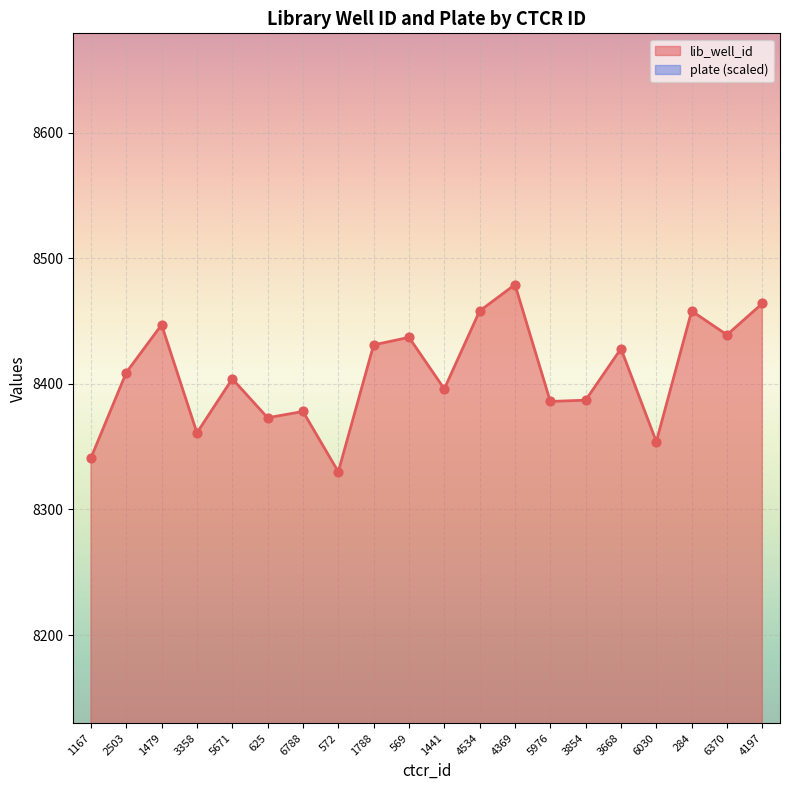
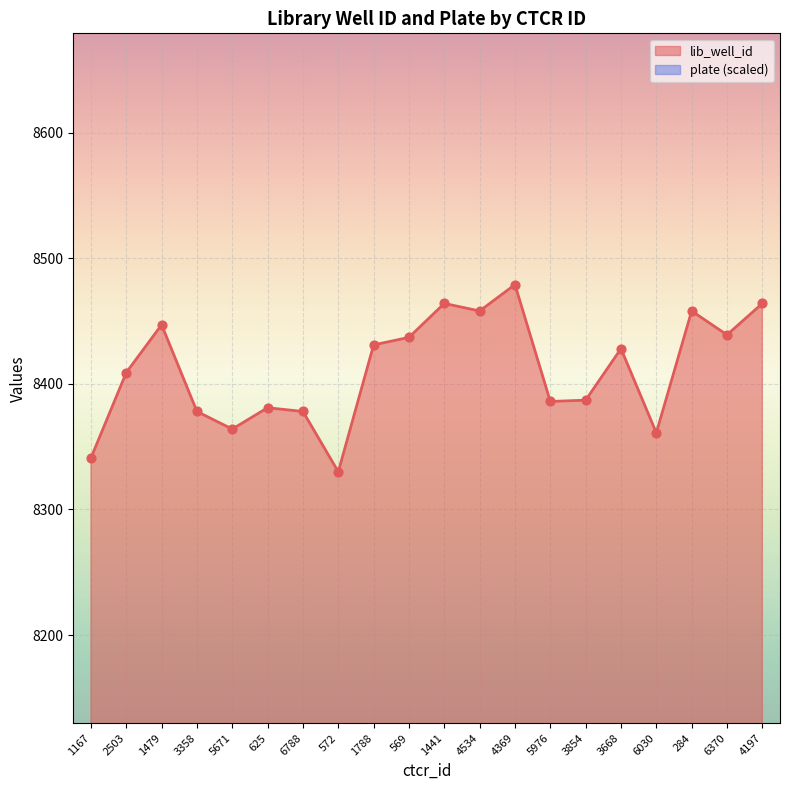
lib_well_id, 3358: 8361 -> 8378
lib_well_id, 5671: 8404 -> 8364
lib_well_id, 625: 8373 -> 8381
lib_well_id, 1441: 8396 -> 8464
lib_well_id, 6030: 8354 -> 8361
